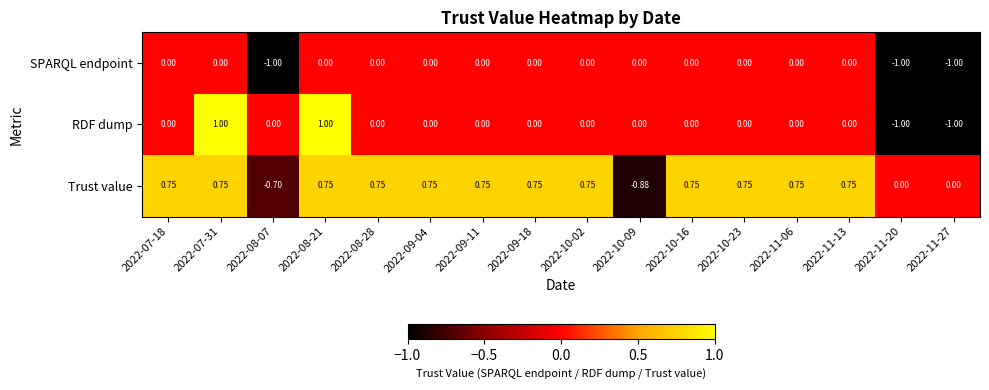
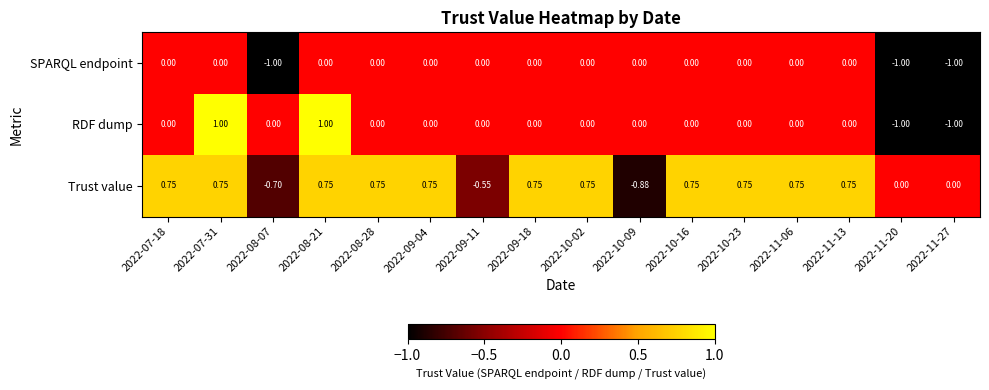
Trust value, 2022-09-11: 0.75 -> -0.55
